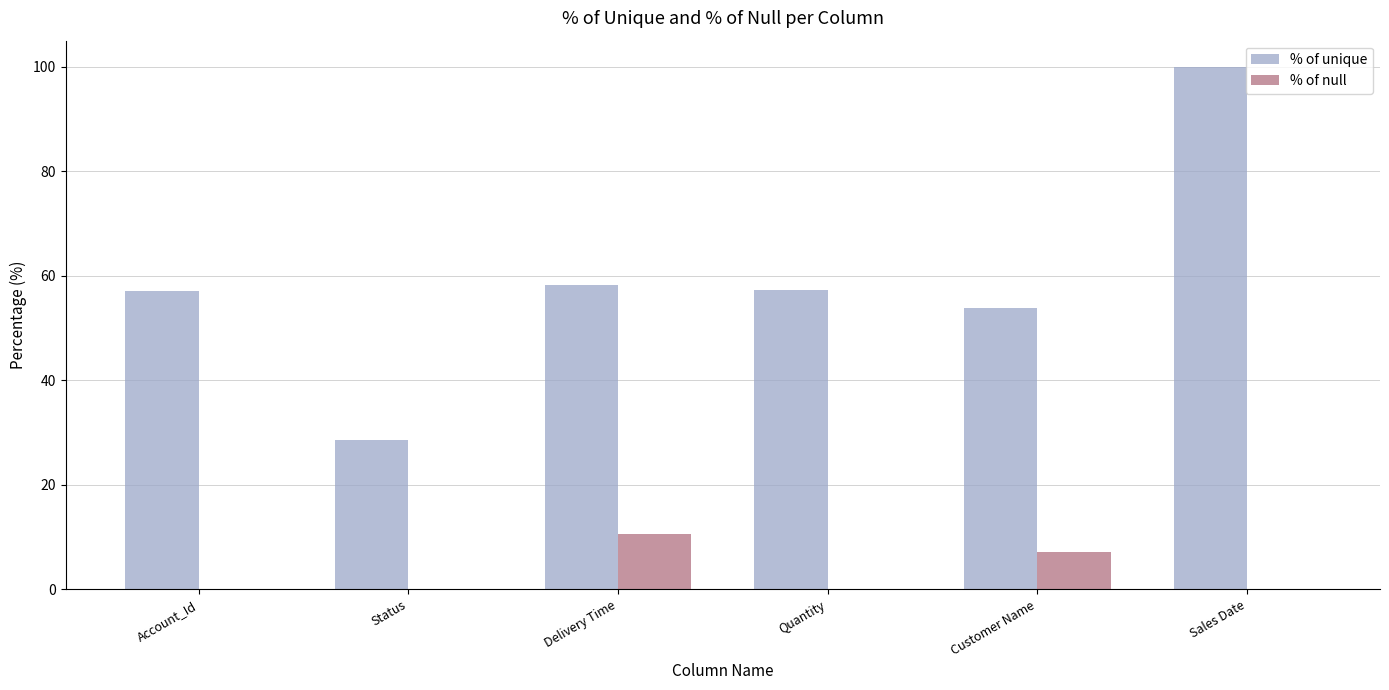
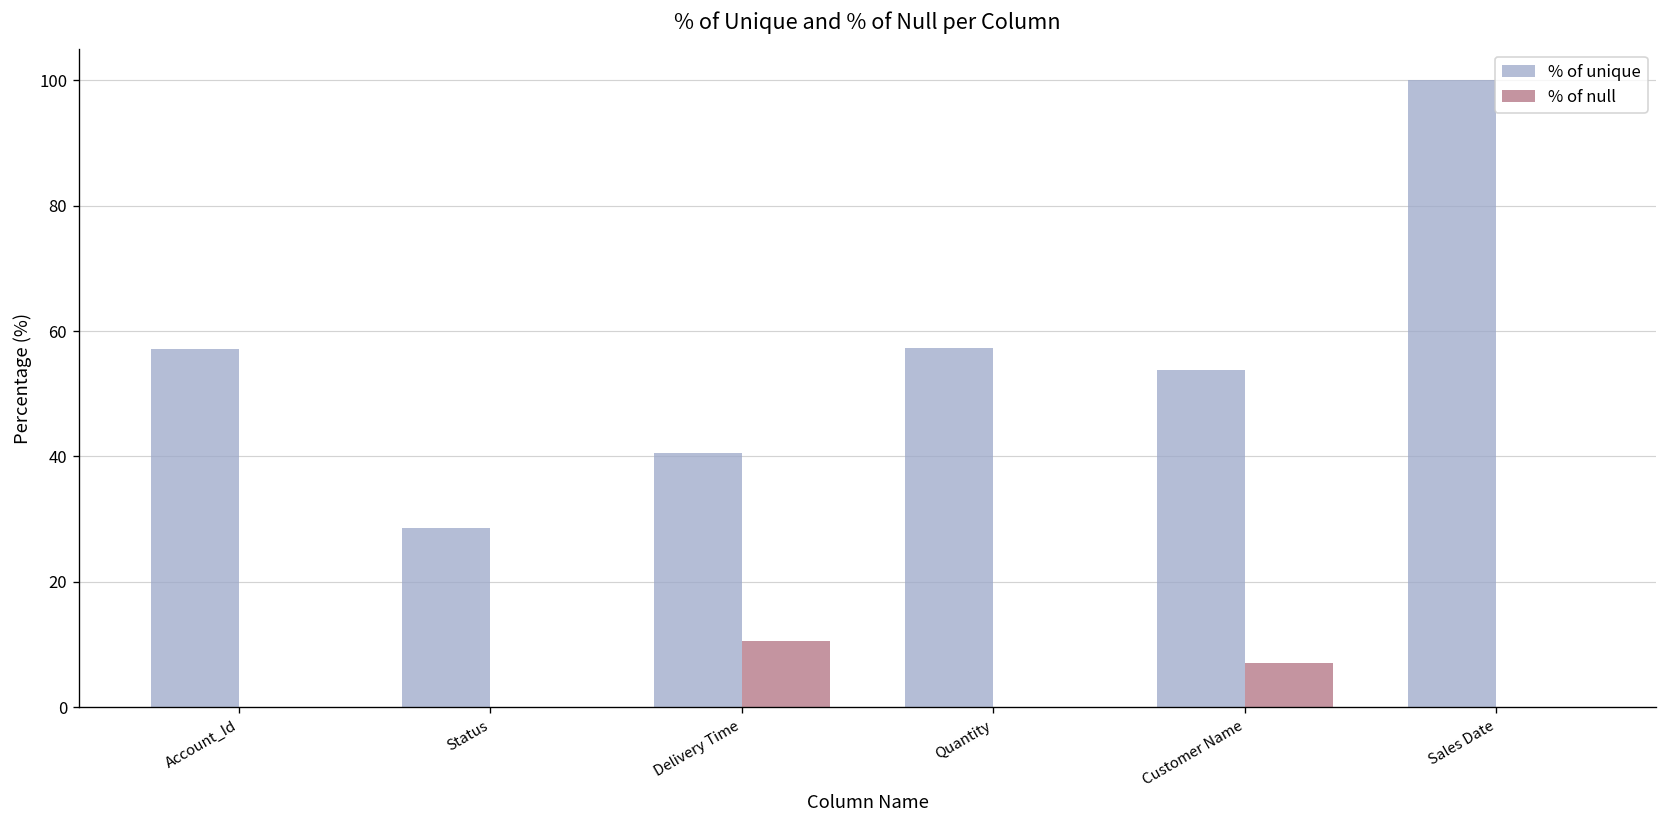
% of unique, Delivery Time: 58 -> 41
